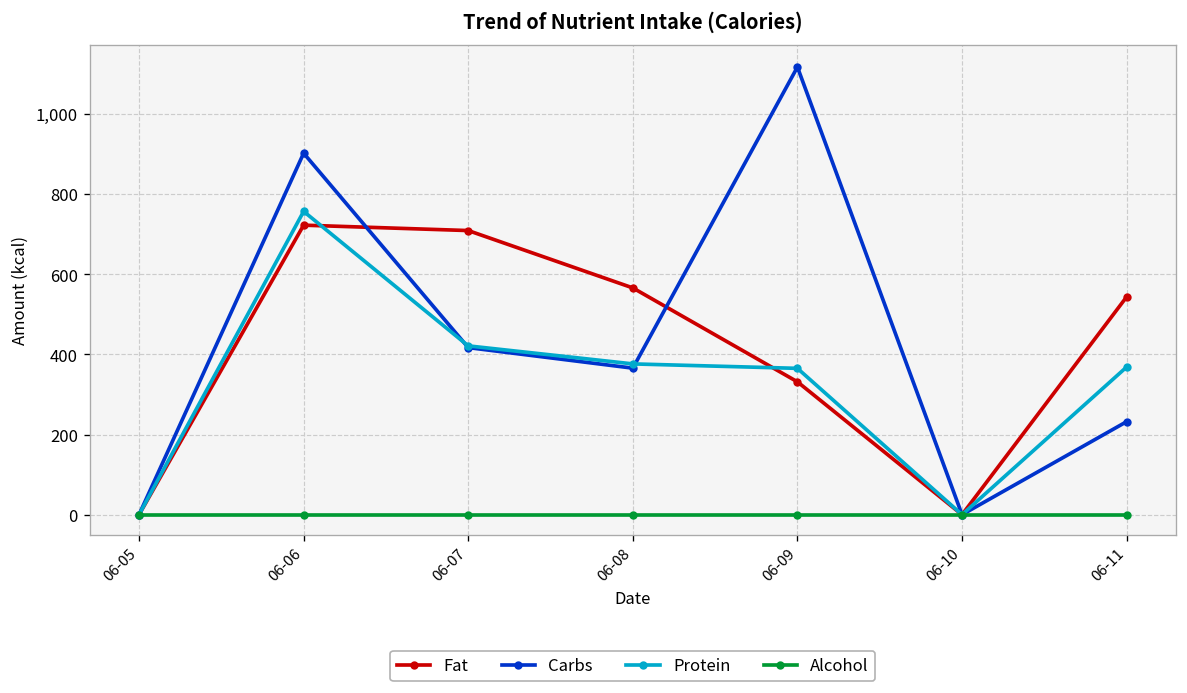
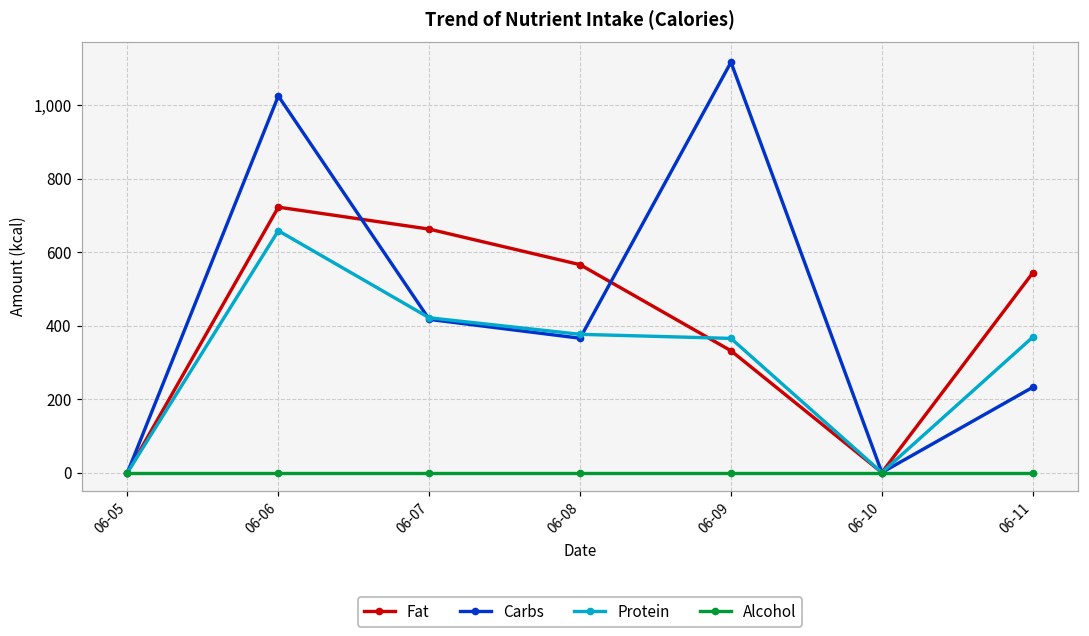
Carbs, 06-06: 900 -> 1,020
Protein, 06-06: 760 -> 660
Fat, 06-07: 710 -> 660
